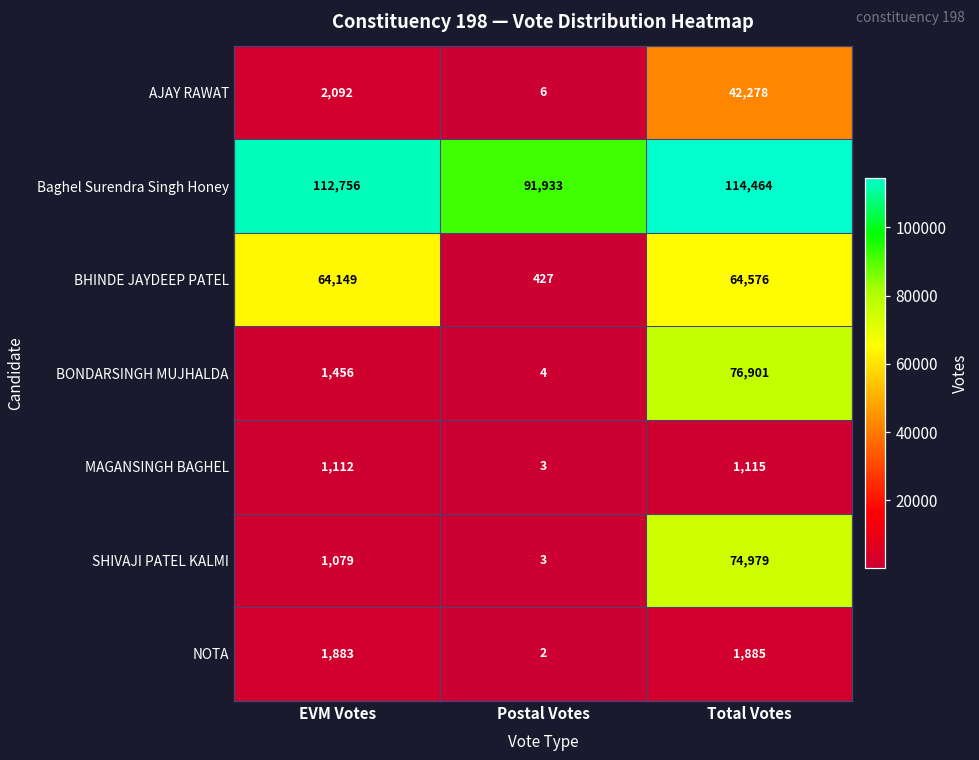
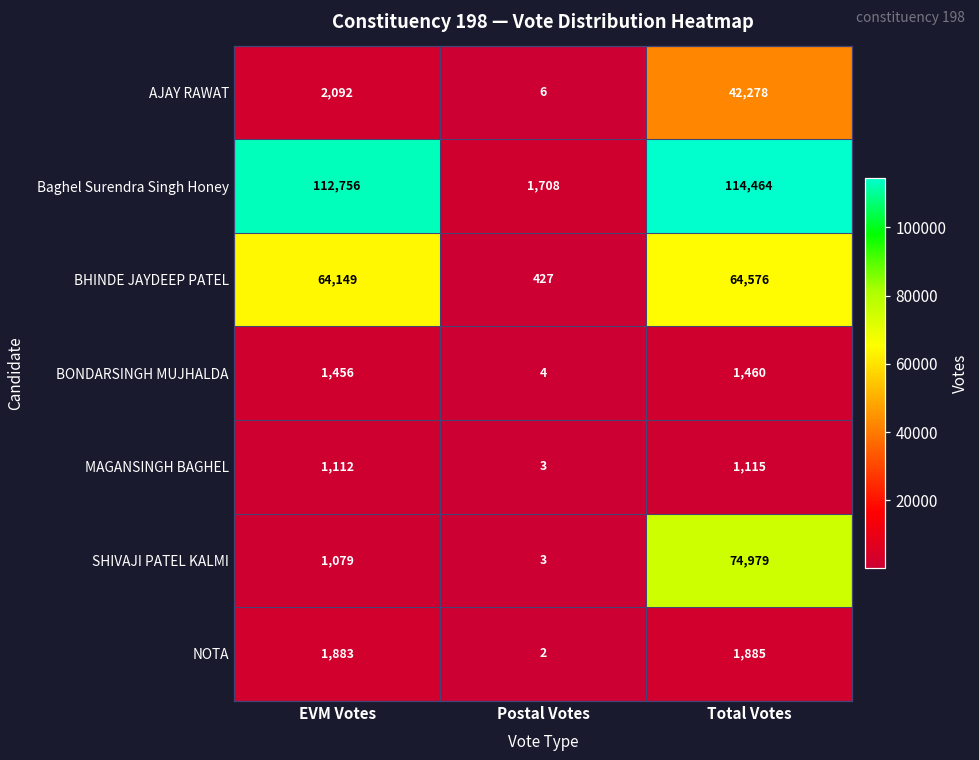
Baghel Surendra Singh Honey, Postal Votes: 91,933 -> 1,708
BONDARSINGH MUJHALDA, Total Votes: 76,901 -> 1,460
